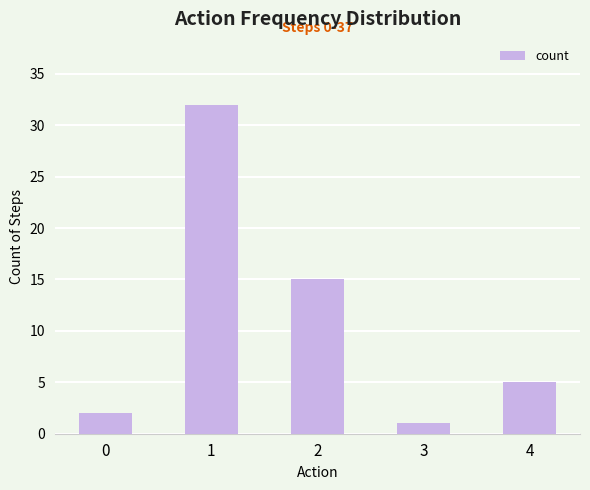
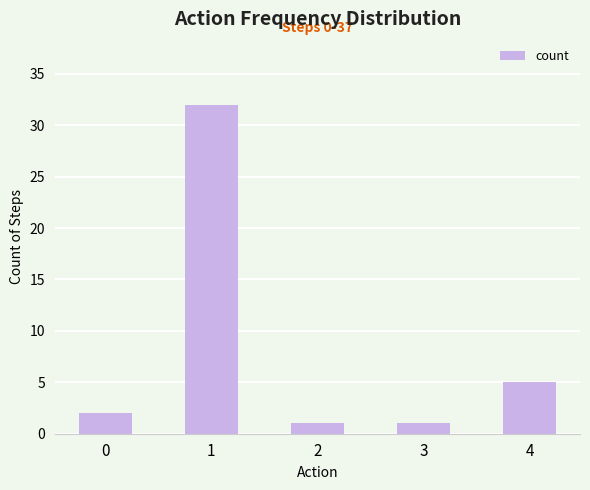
2: 15 -> 1
